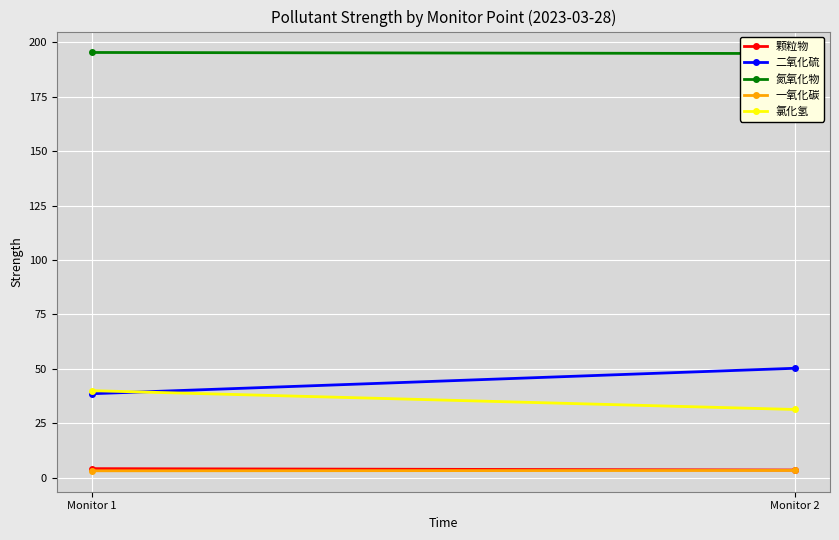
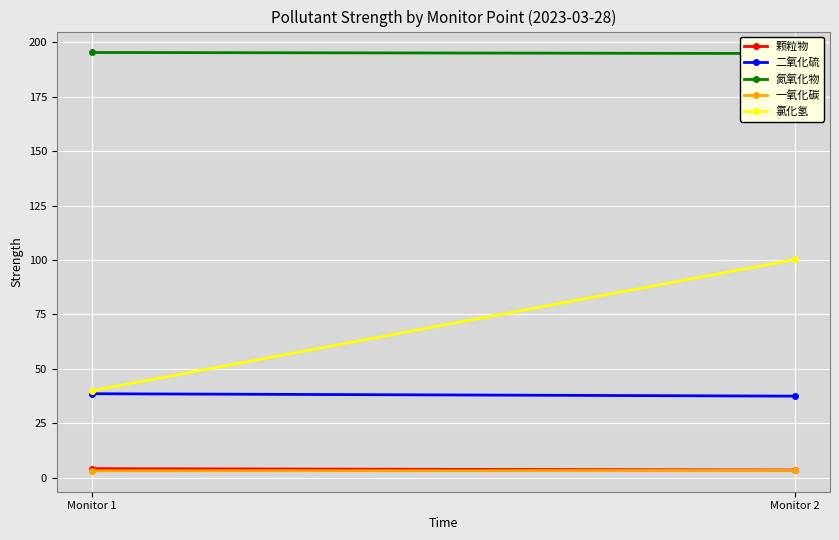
二氧化硫, Monitor 2: 50 -> 38
氯化氢, Monitor 2: 31 -> 100
